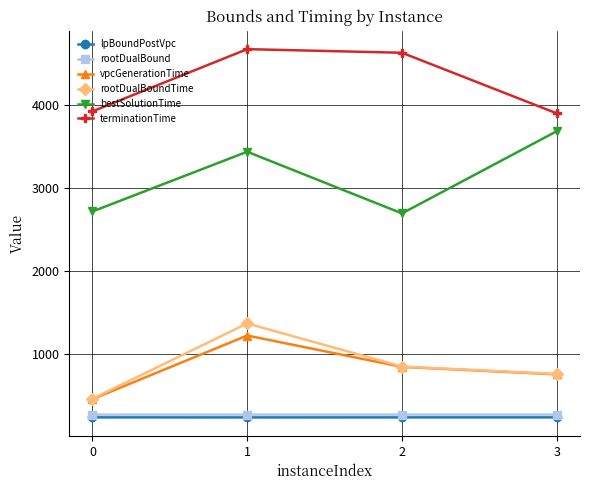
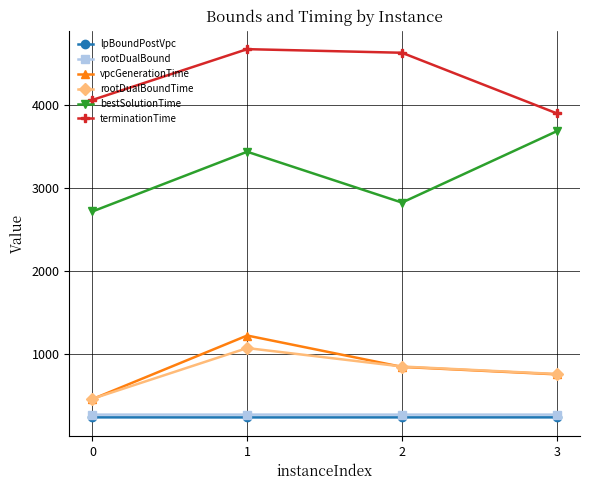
terminationTime, 0: 3900 -> 4100
rootDualBoundTime, 1: 1400 -> 1100
bestSolutionTime, 2: 2700 -> 2800
